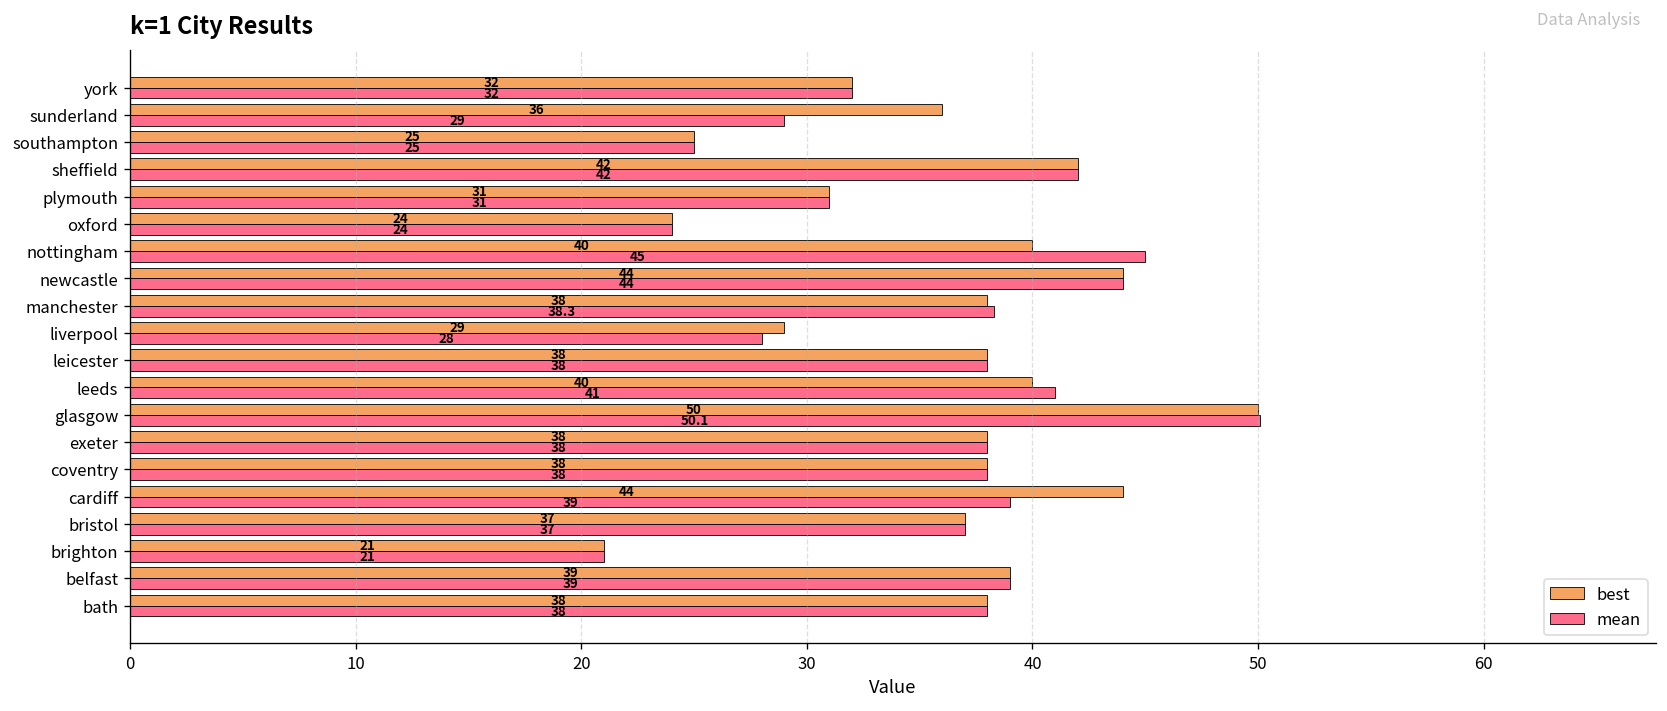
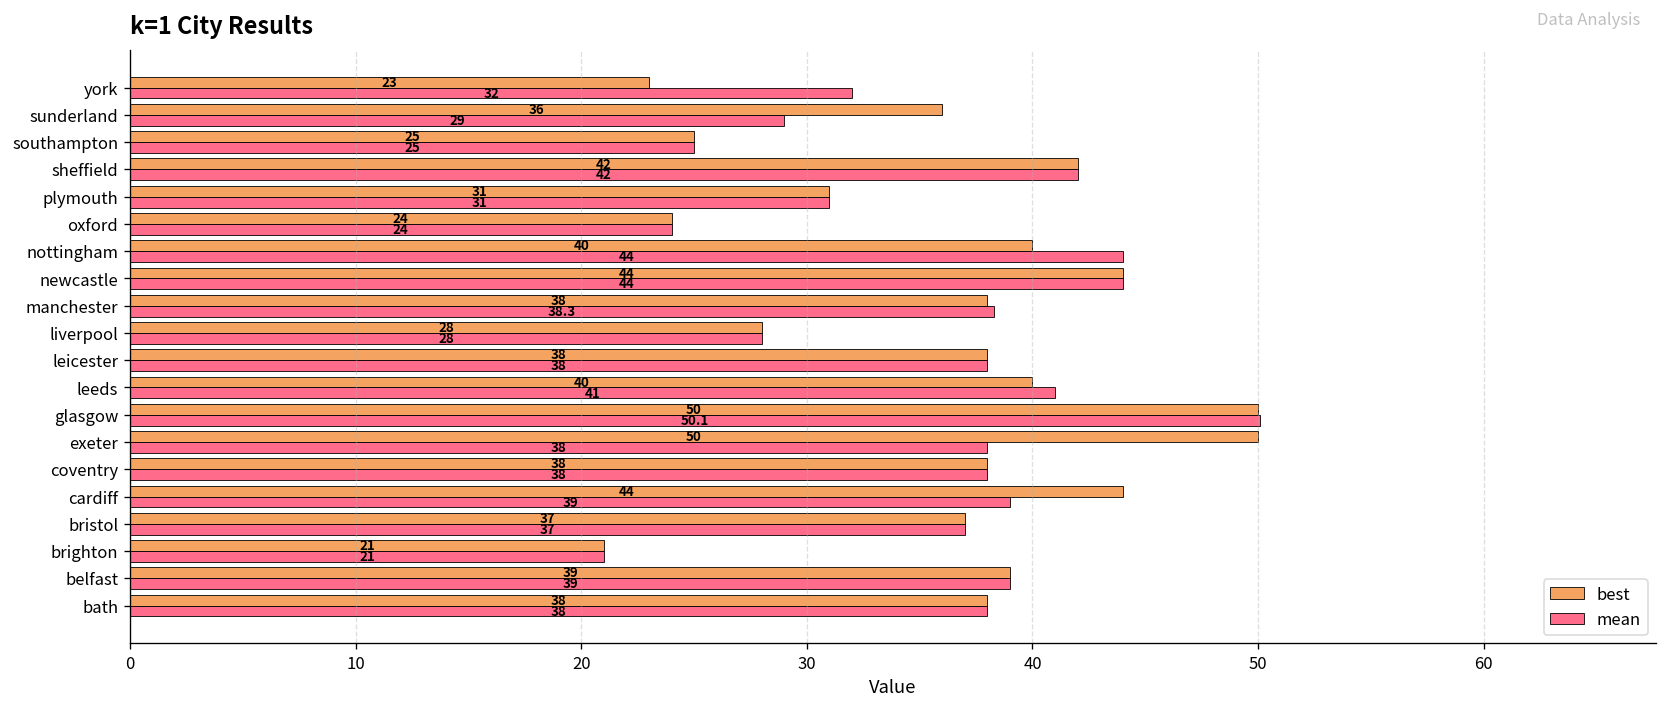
best, york: 32 -> 23
mean, nottingham: 45 -> 44
best, liverpool: 29 -> 28
best, exeter: 38 -> 50
